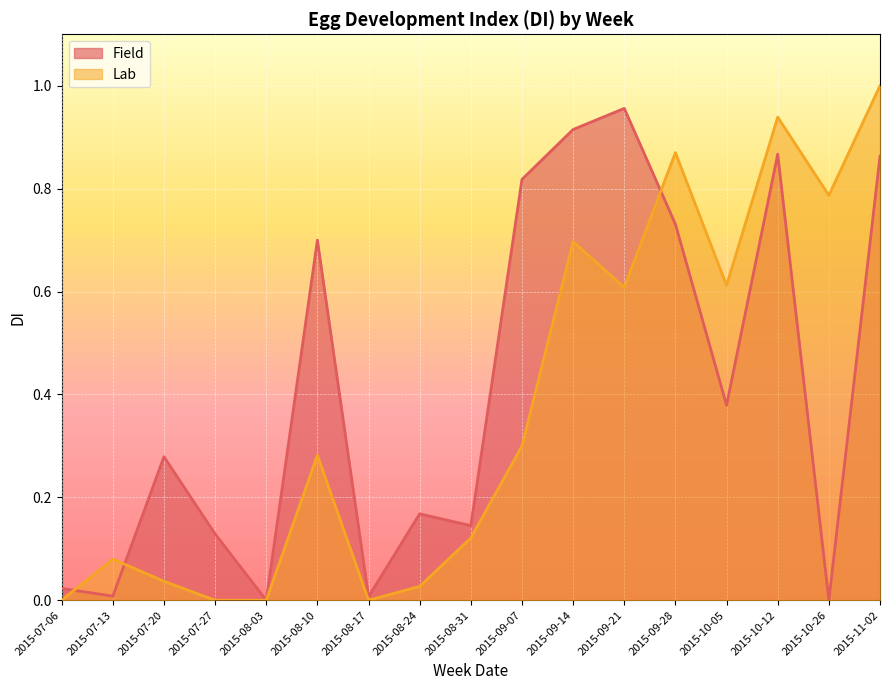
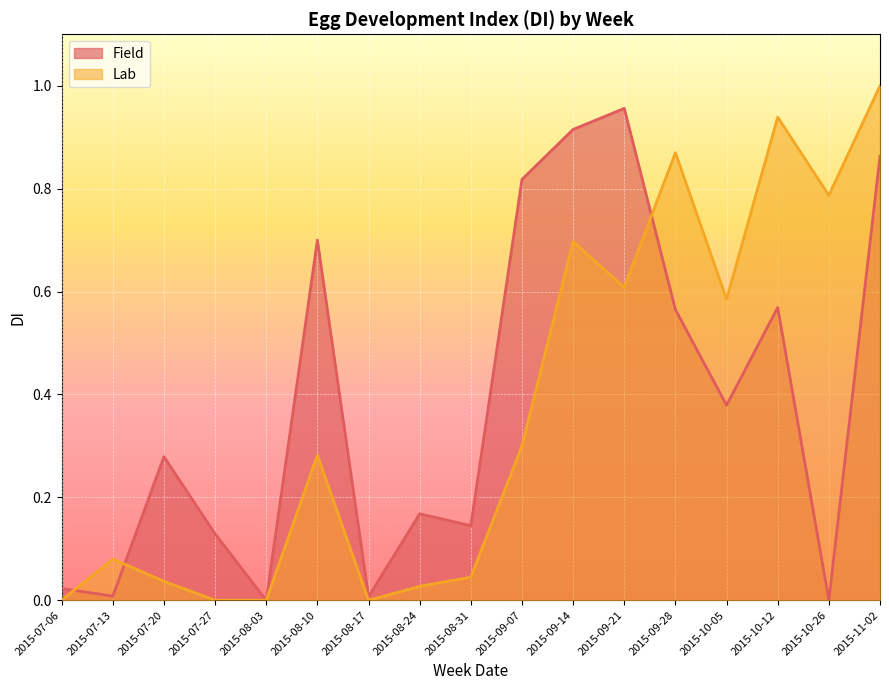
Lab, 2015-08-31: 0.12 -> 0.05
Field, 2015-09-28: 0.73 -> 0.57
Lab, 2015-10-05: 0.61 -> 0.59
Field, 2015-10-12: 0.87 -> 0.57
